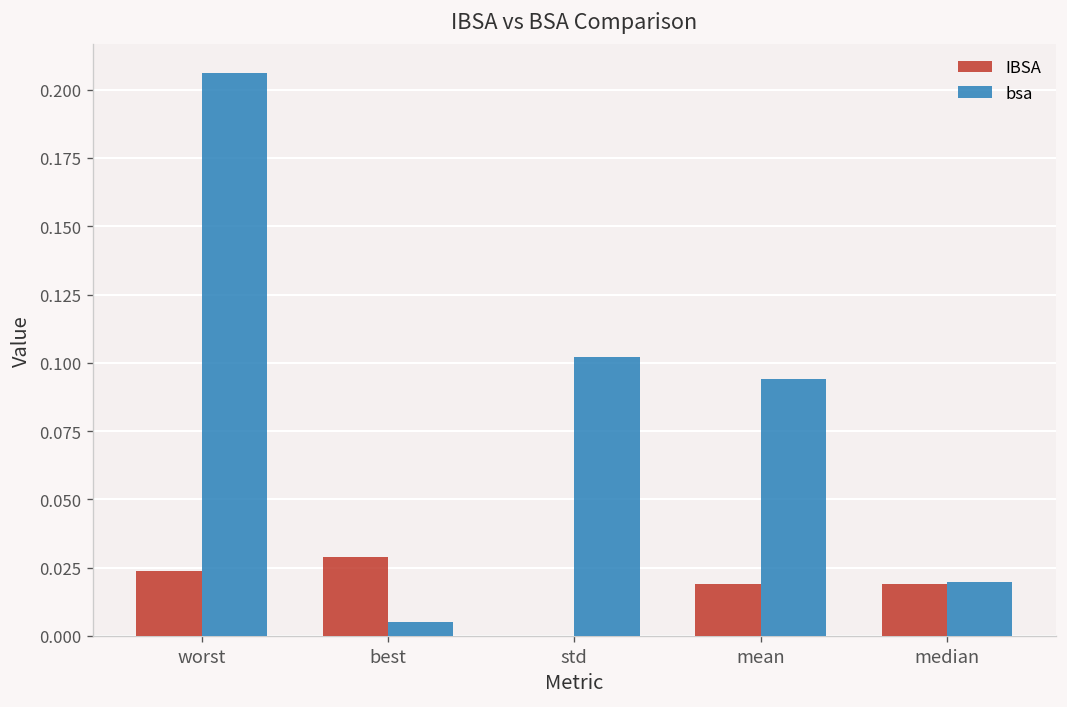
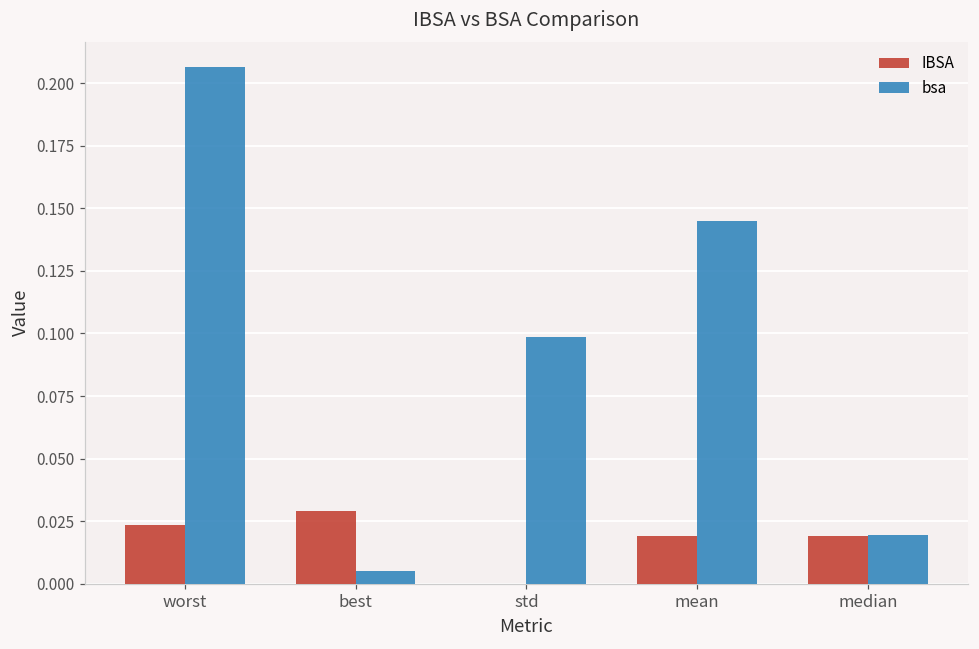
bsa, std: 0.102 -> 0.099
bsa, mean: 0.094 -> 0.145
